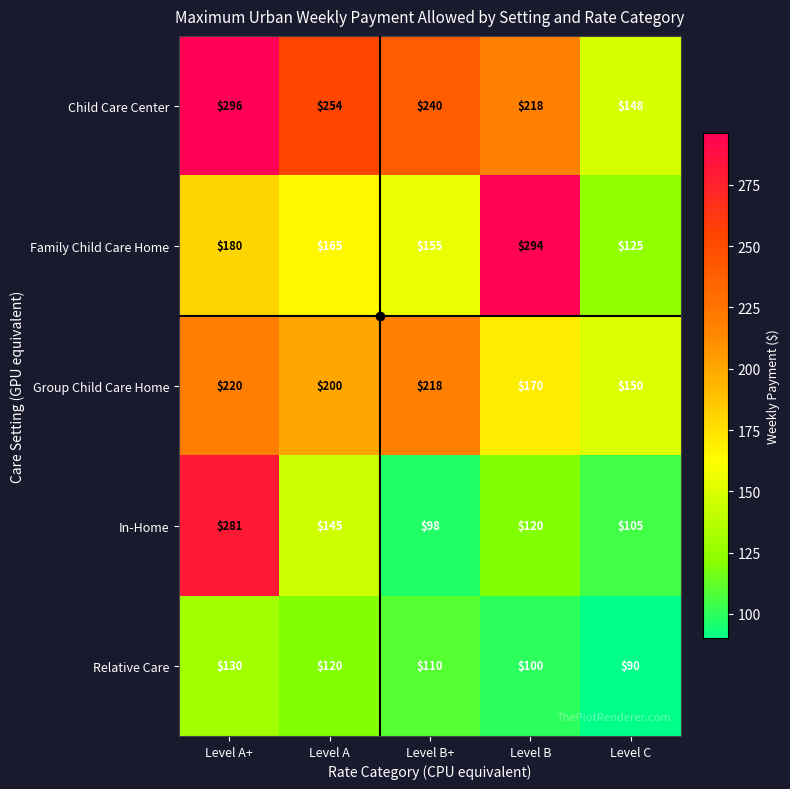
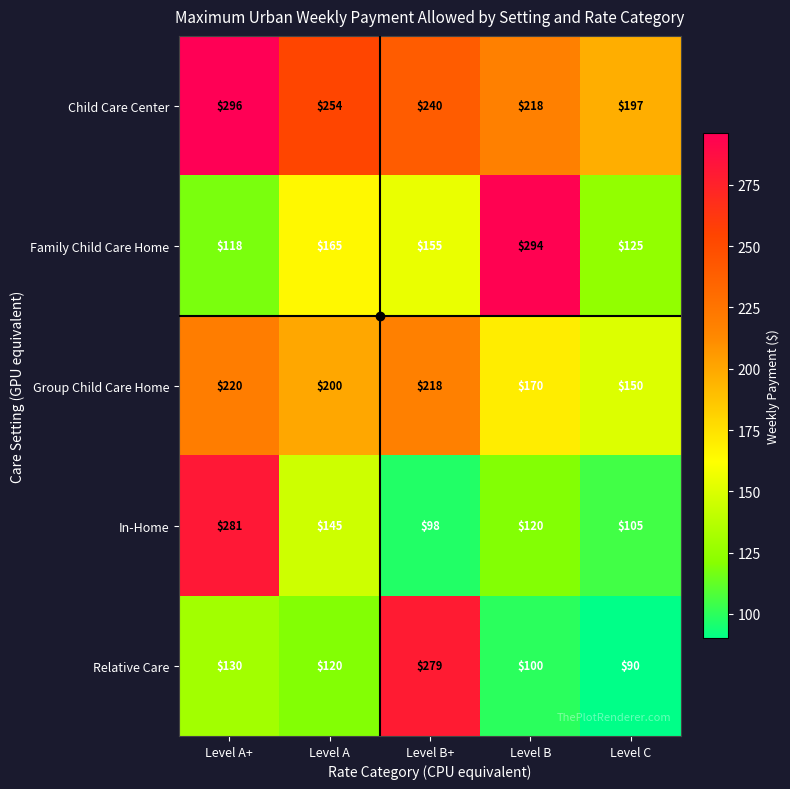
Child Care Center, Level C: $148 -> $197
Family Child Care Home, Level A+: $180 -> $118
Relative Care, Level B+: $110 -> $279
